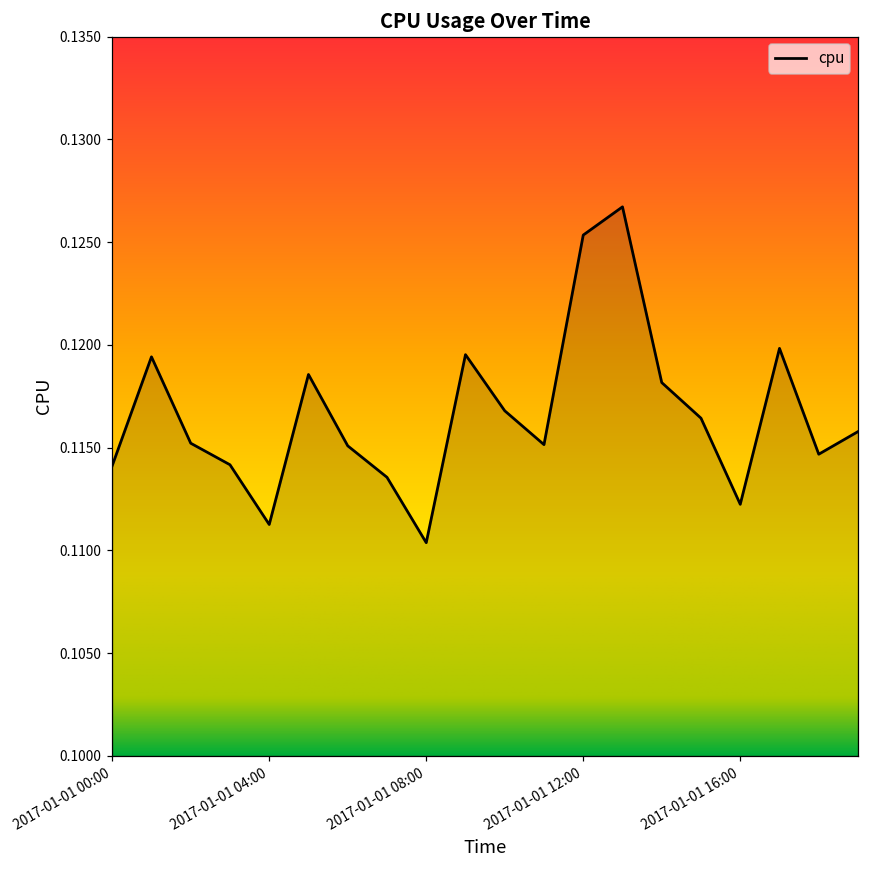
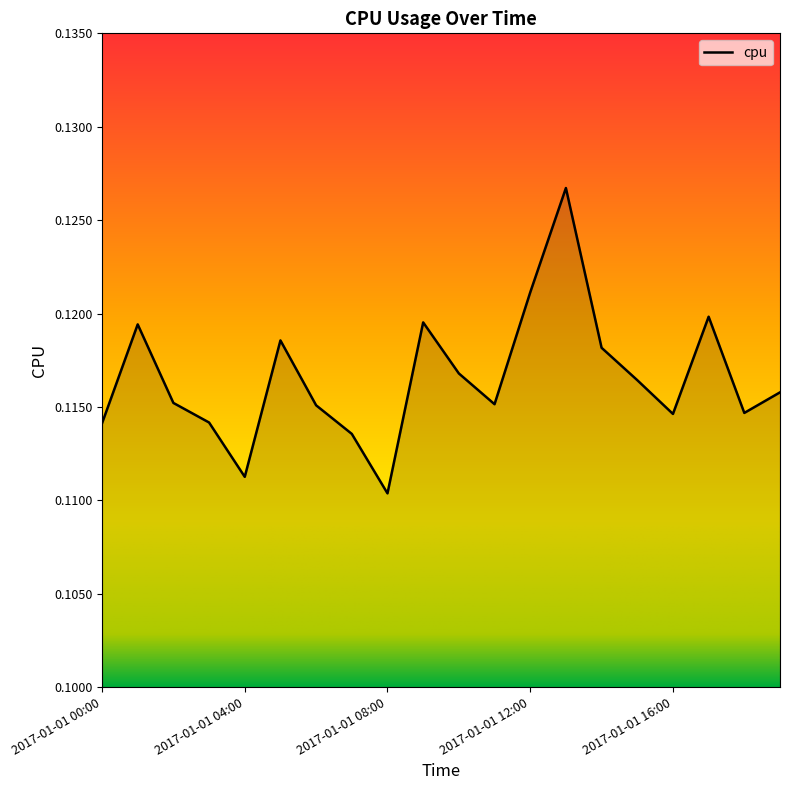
2017-01-01 12:00: 0.1253 -> 0.1211
2017-01-01 16:00: 0.1122 -> 0.1146
